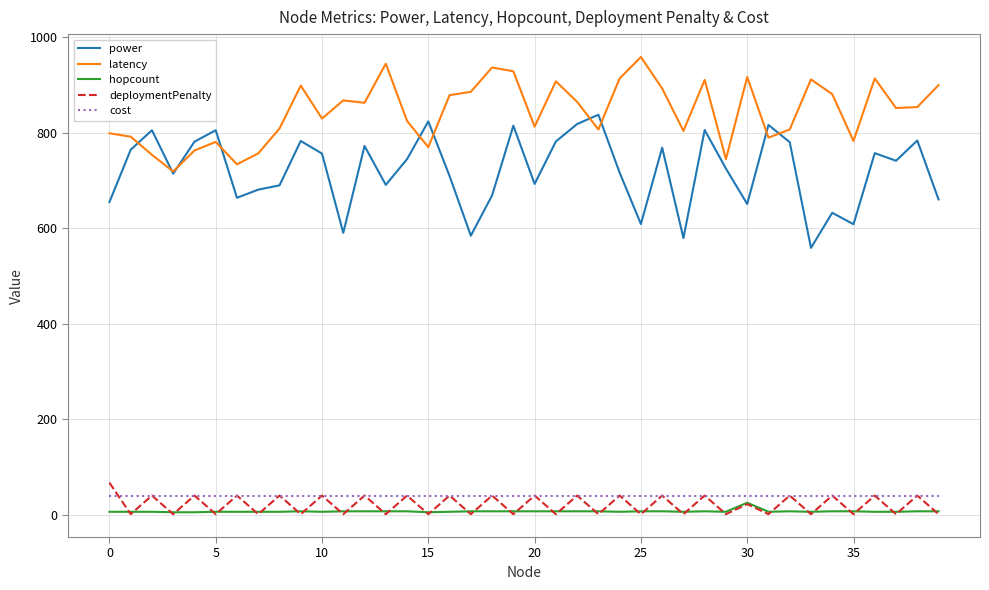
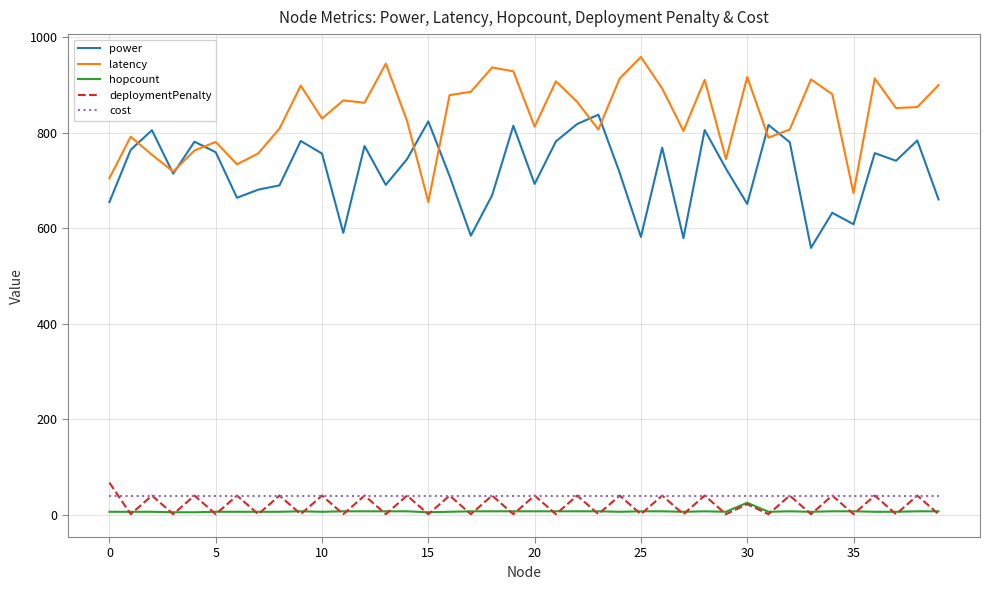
latency, 0: 800 -> 710
power, 5: 810 -> 760
latency, 15: 770 -> 660
power, 25: 610 -> 580
latency, 35: 780 -> 670
